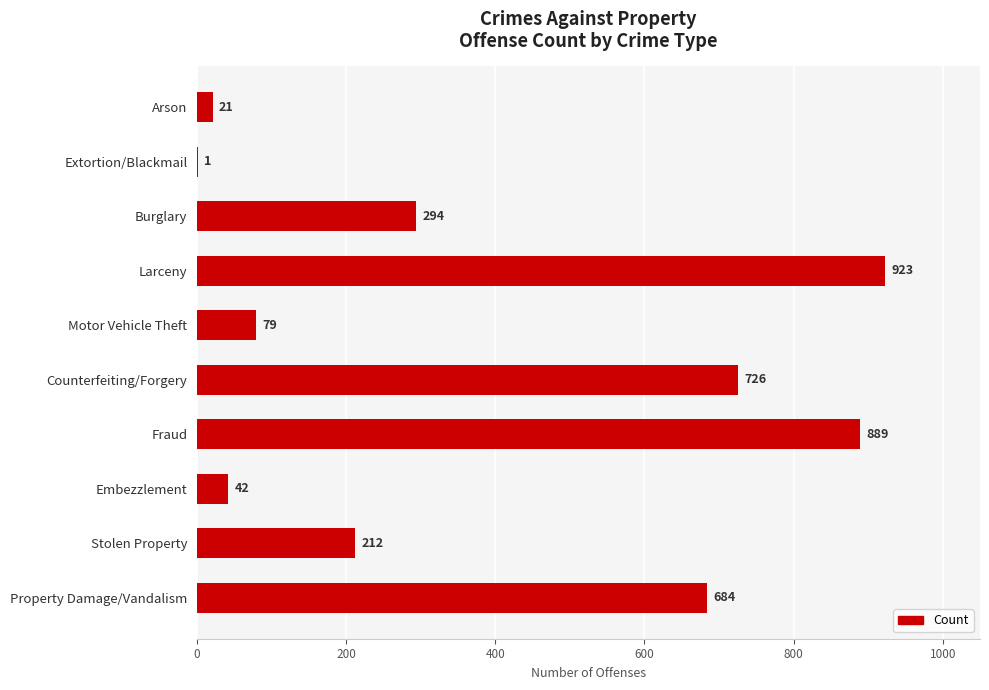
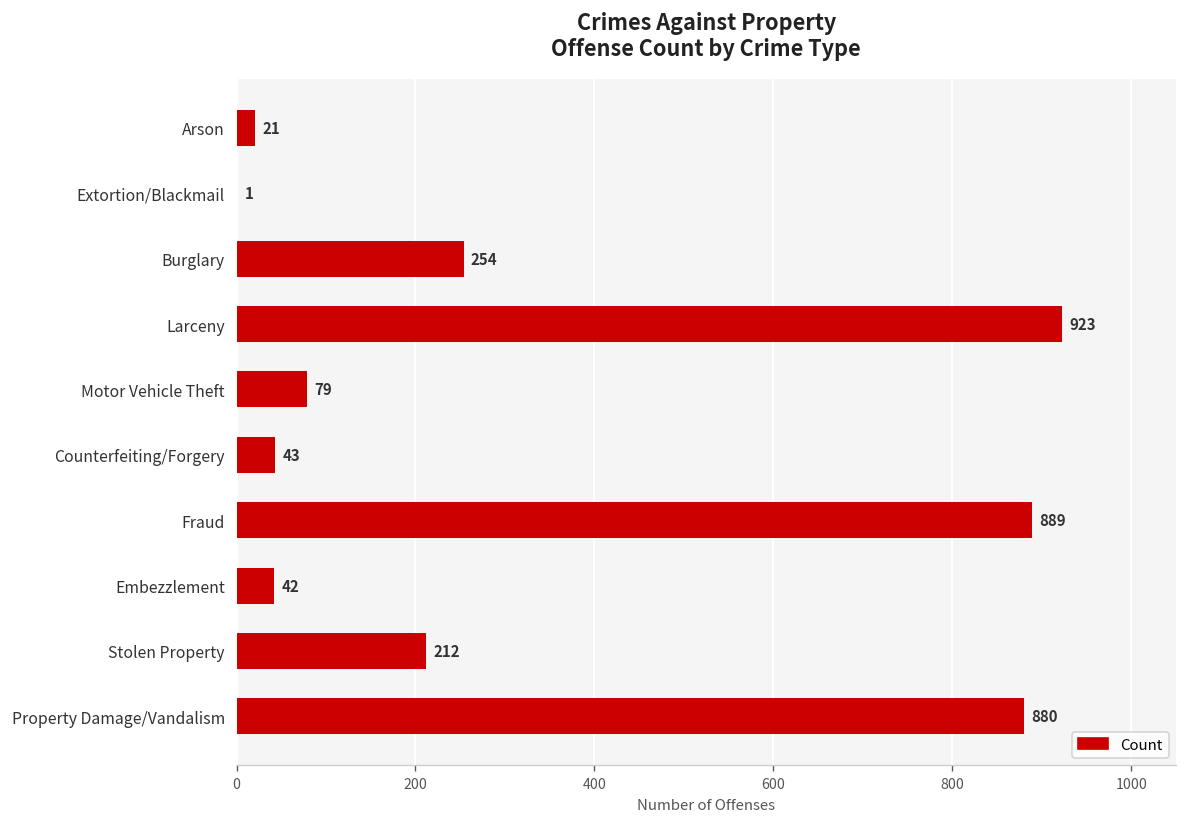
Burglary: 294 -> 254
Counterfeiting/Forgery: 726 -> 43
Property Damage/Vandalism: 684 -> 880
